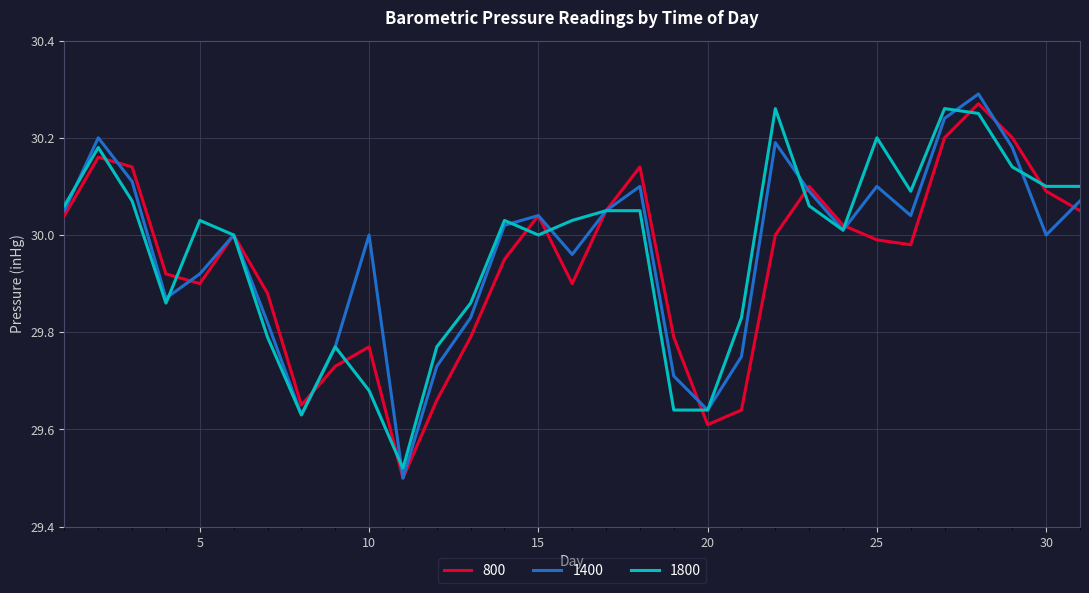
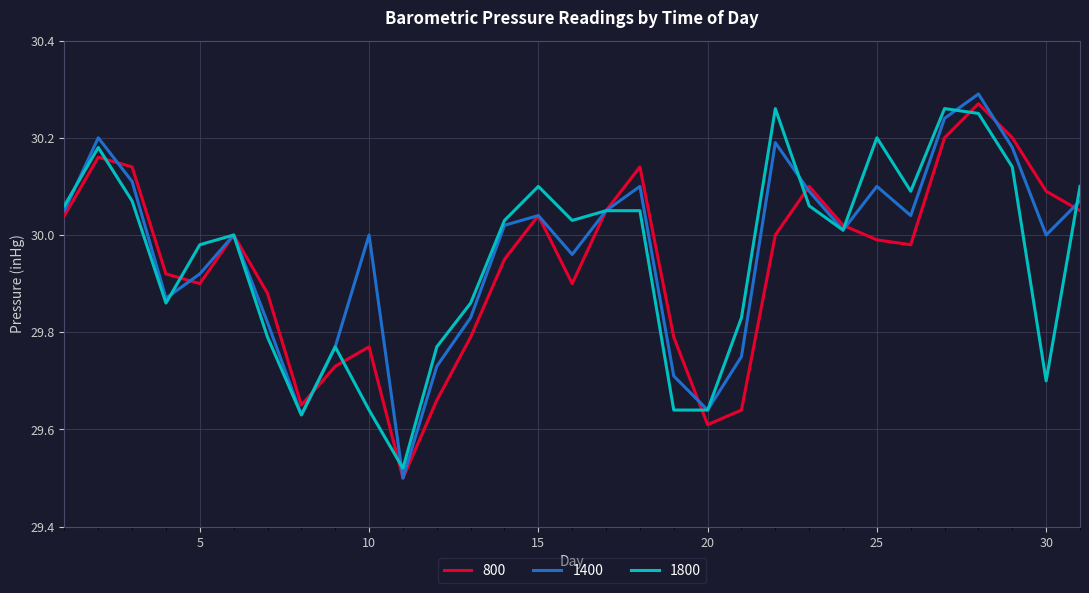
1800, 5: 30.03 -> 29.98
1800, 10: 29.68 -> 29.64
1800, 15: 30.0 -> 30.1
1800, 30: 30.1 -> 29.7
